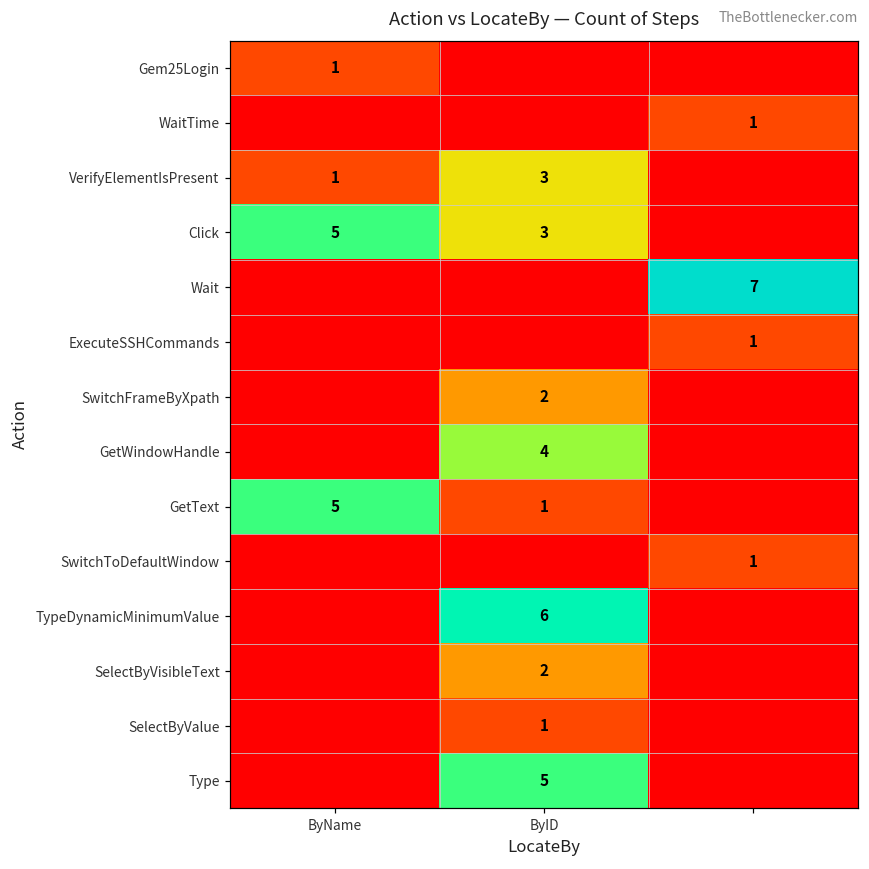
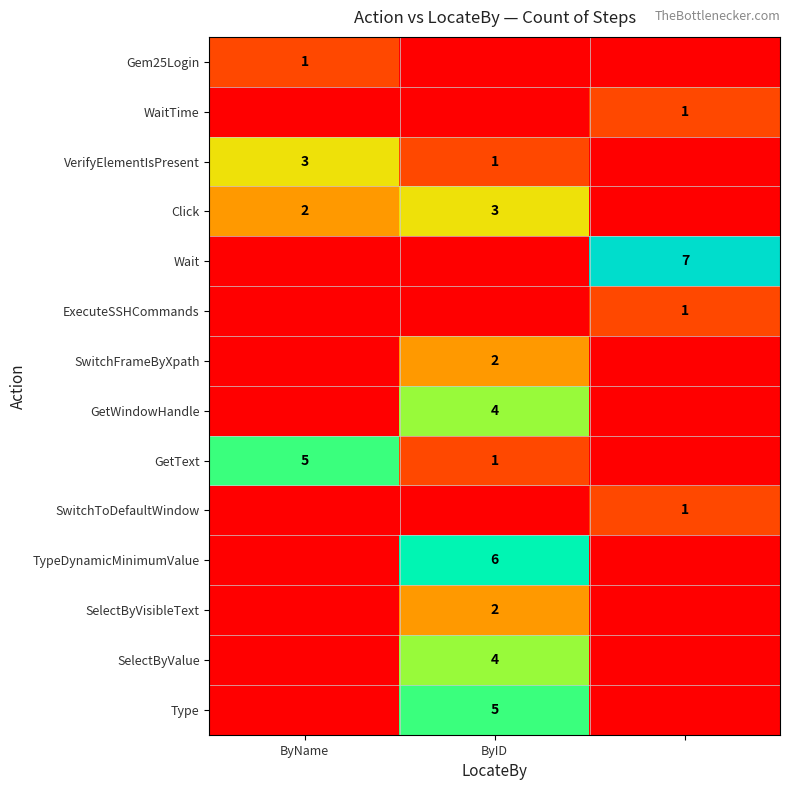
VerifyElementIsPresent, ByName: 1 -> 3
VerifyElementIsPresent, ByID: 3 -> 1
Click, ByName: 5 -> 2
SelectByValue, ByID: 1 -> 4
